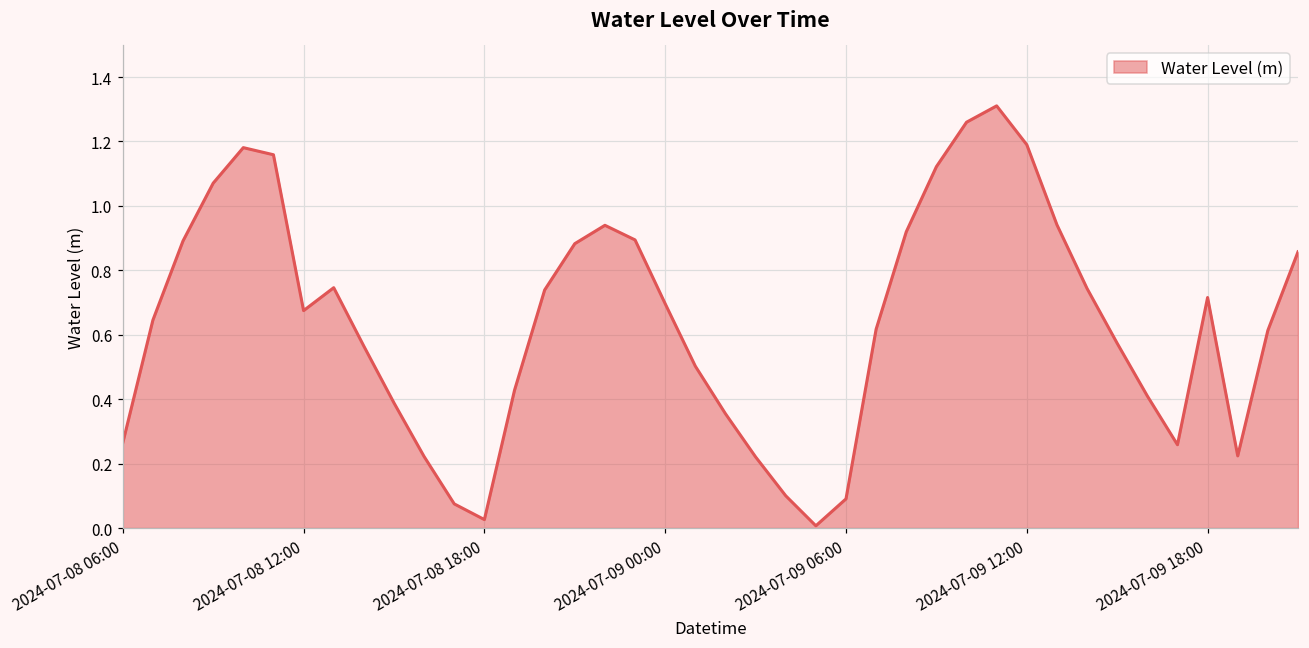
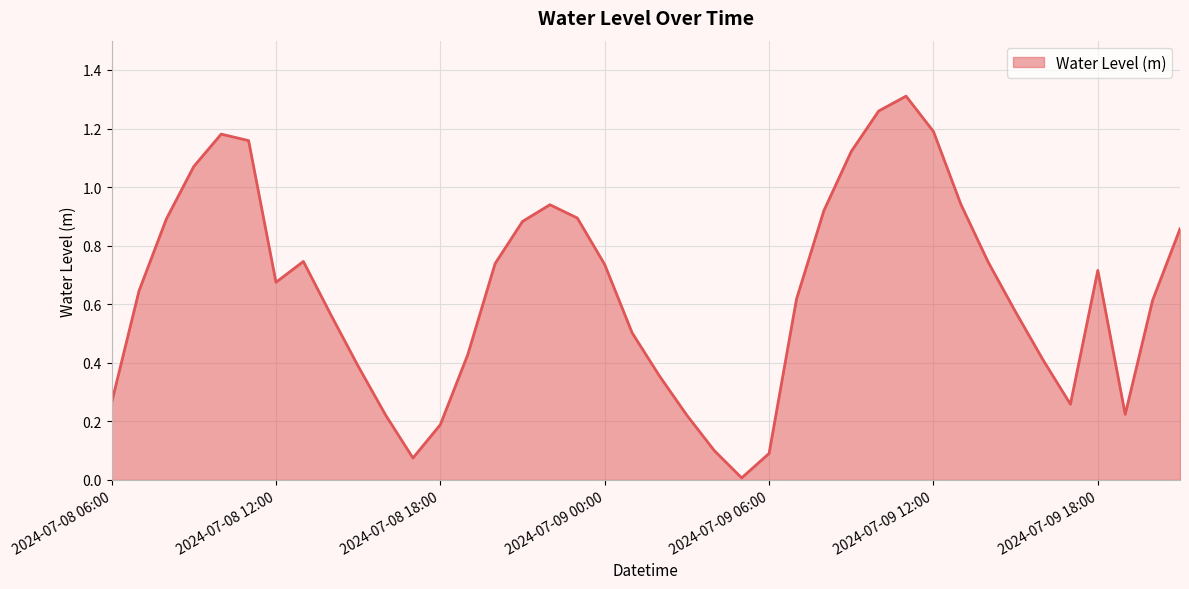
2024-07-08 18:00: 0.03 -> 0.19
2024-07-09 00:00: 0.70 -> 0.74
